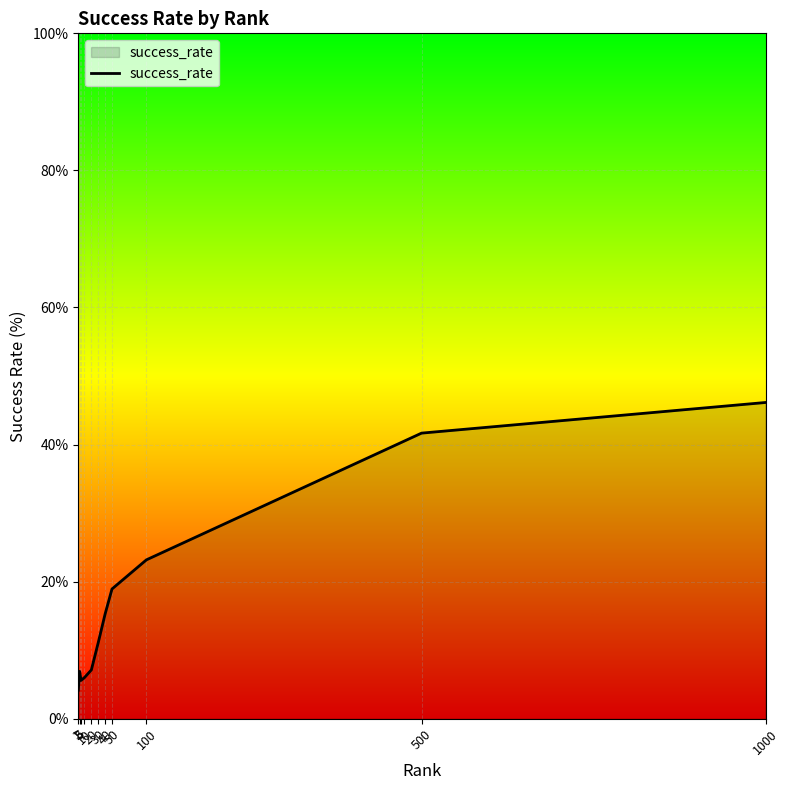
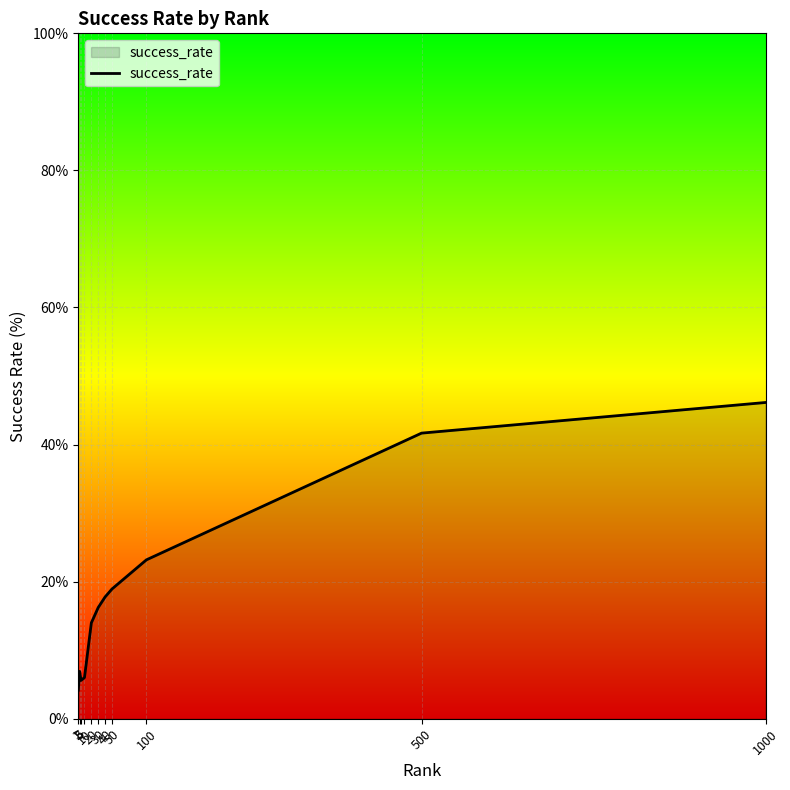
20: 7% -> 14%
30: 11% -> 16%
40: 15% -> 18%
